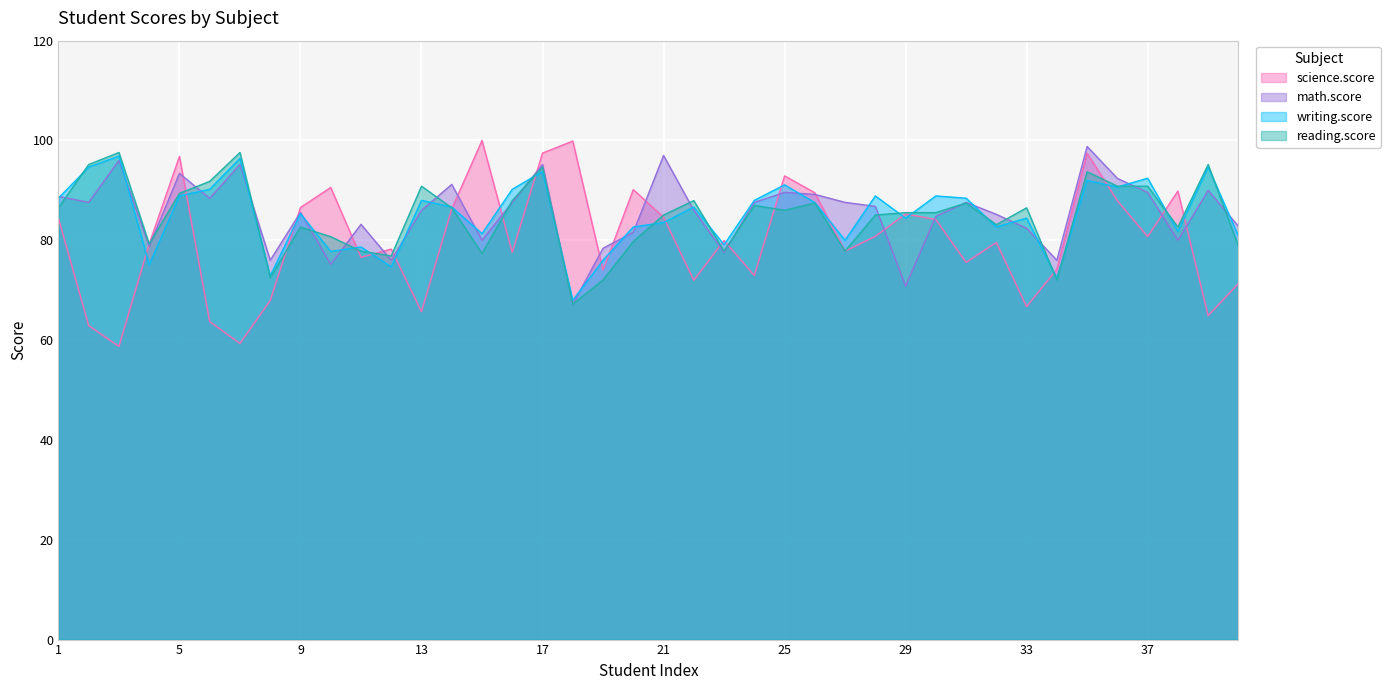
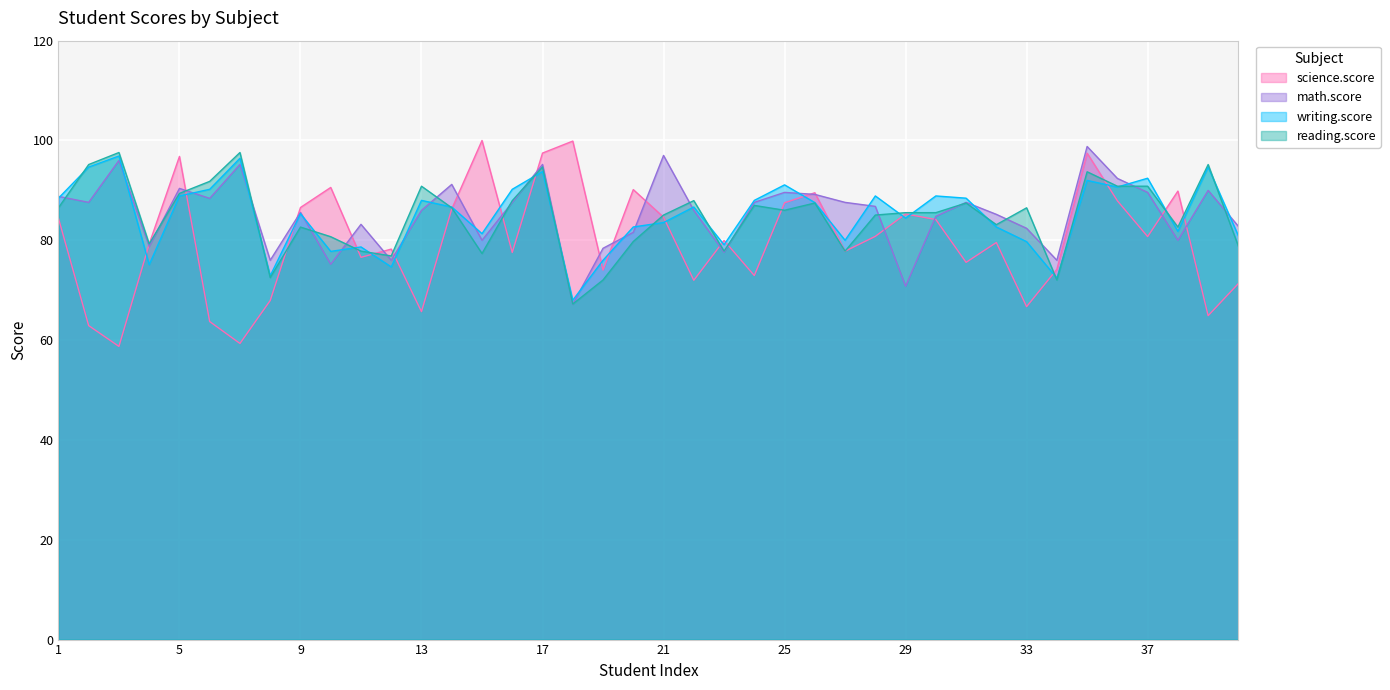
math.score, 5: 93 -> 90
science.score, 25: 93 -> 88
writing.score, 33: 84 -> 80
